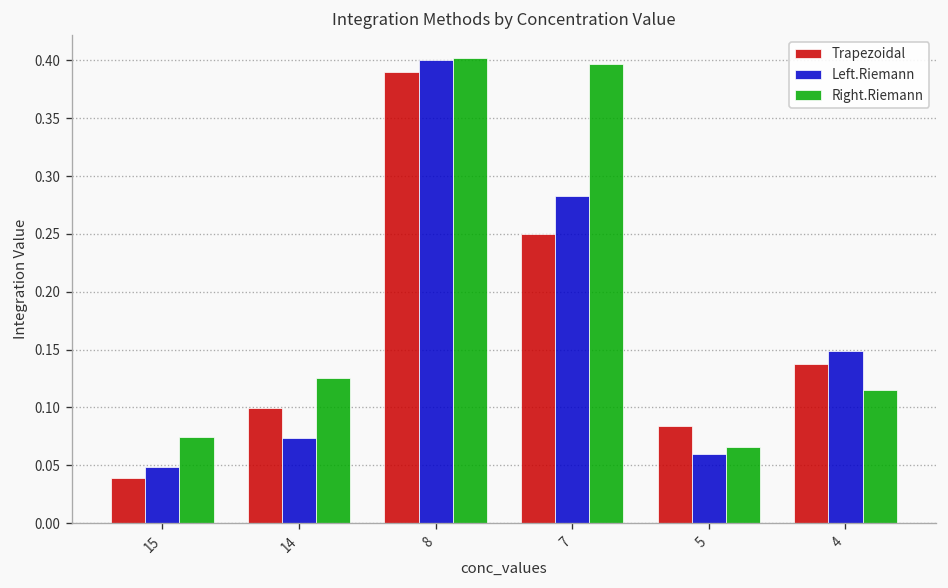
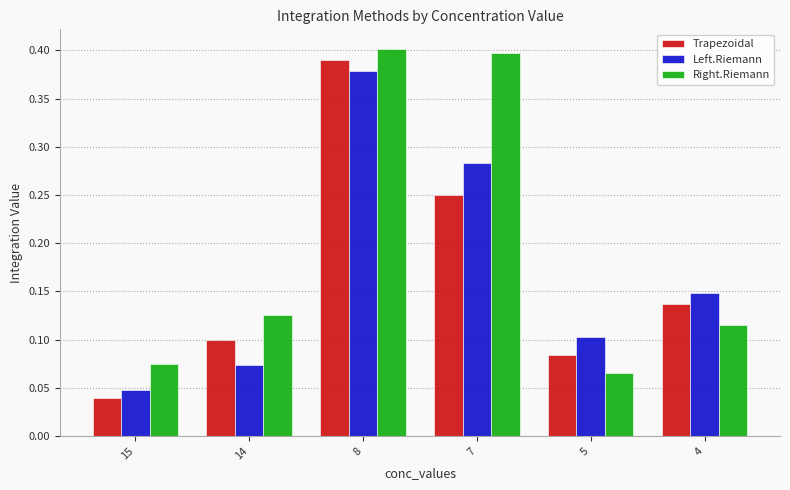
Left.Riemann, 8: 0.40 -> 0.38
Left.Riemann, 5: 0.06 -> 0.10
